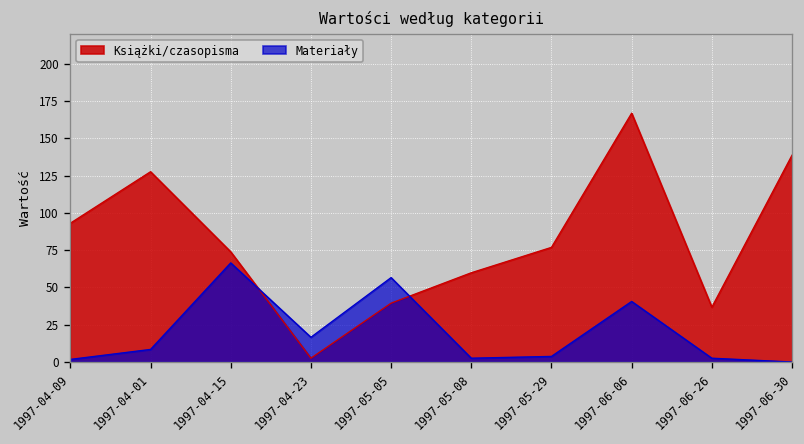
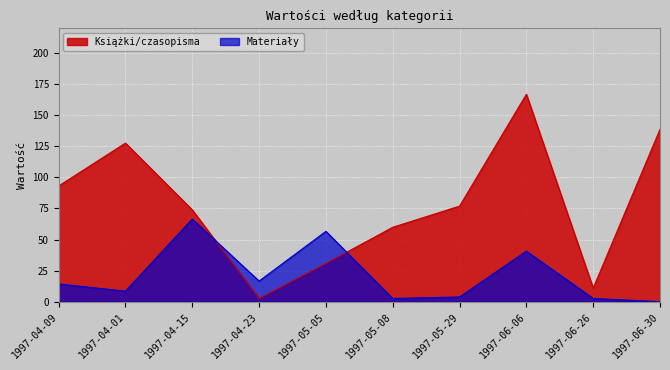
Materiały, 1997-04-09: 2 -> 14
Książki/czasopisma, 1997-05-05: 39 -> 31
Książki/czasopisma, 1997-06-26: 37 -> 11
